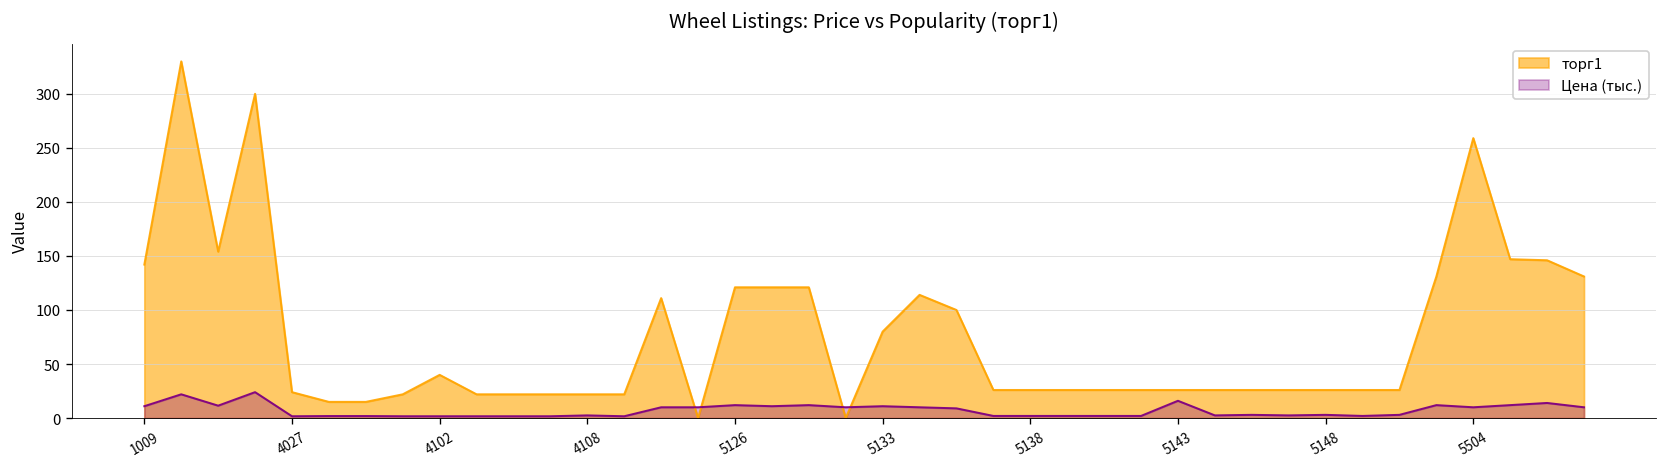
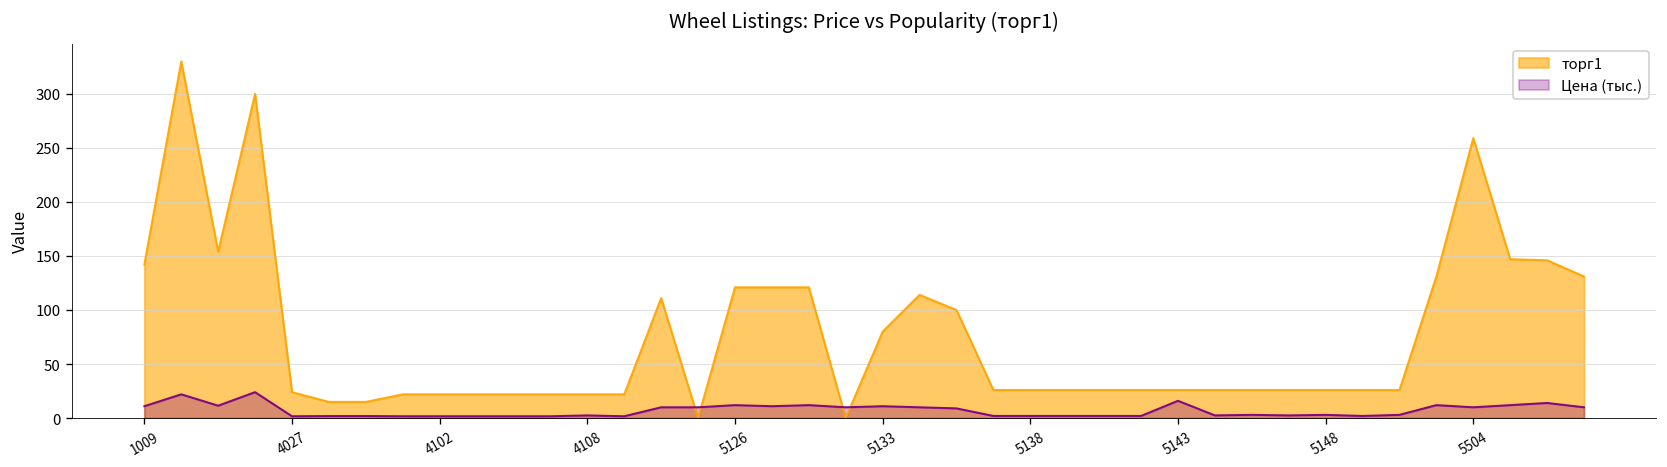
торг1, 4102: 40 -> 20
